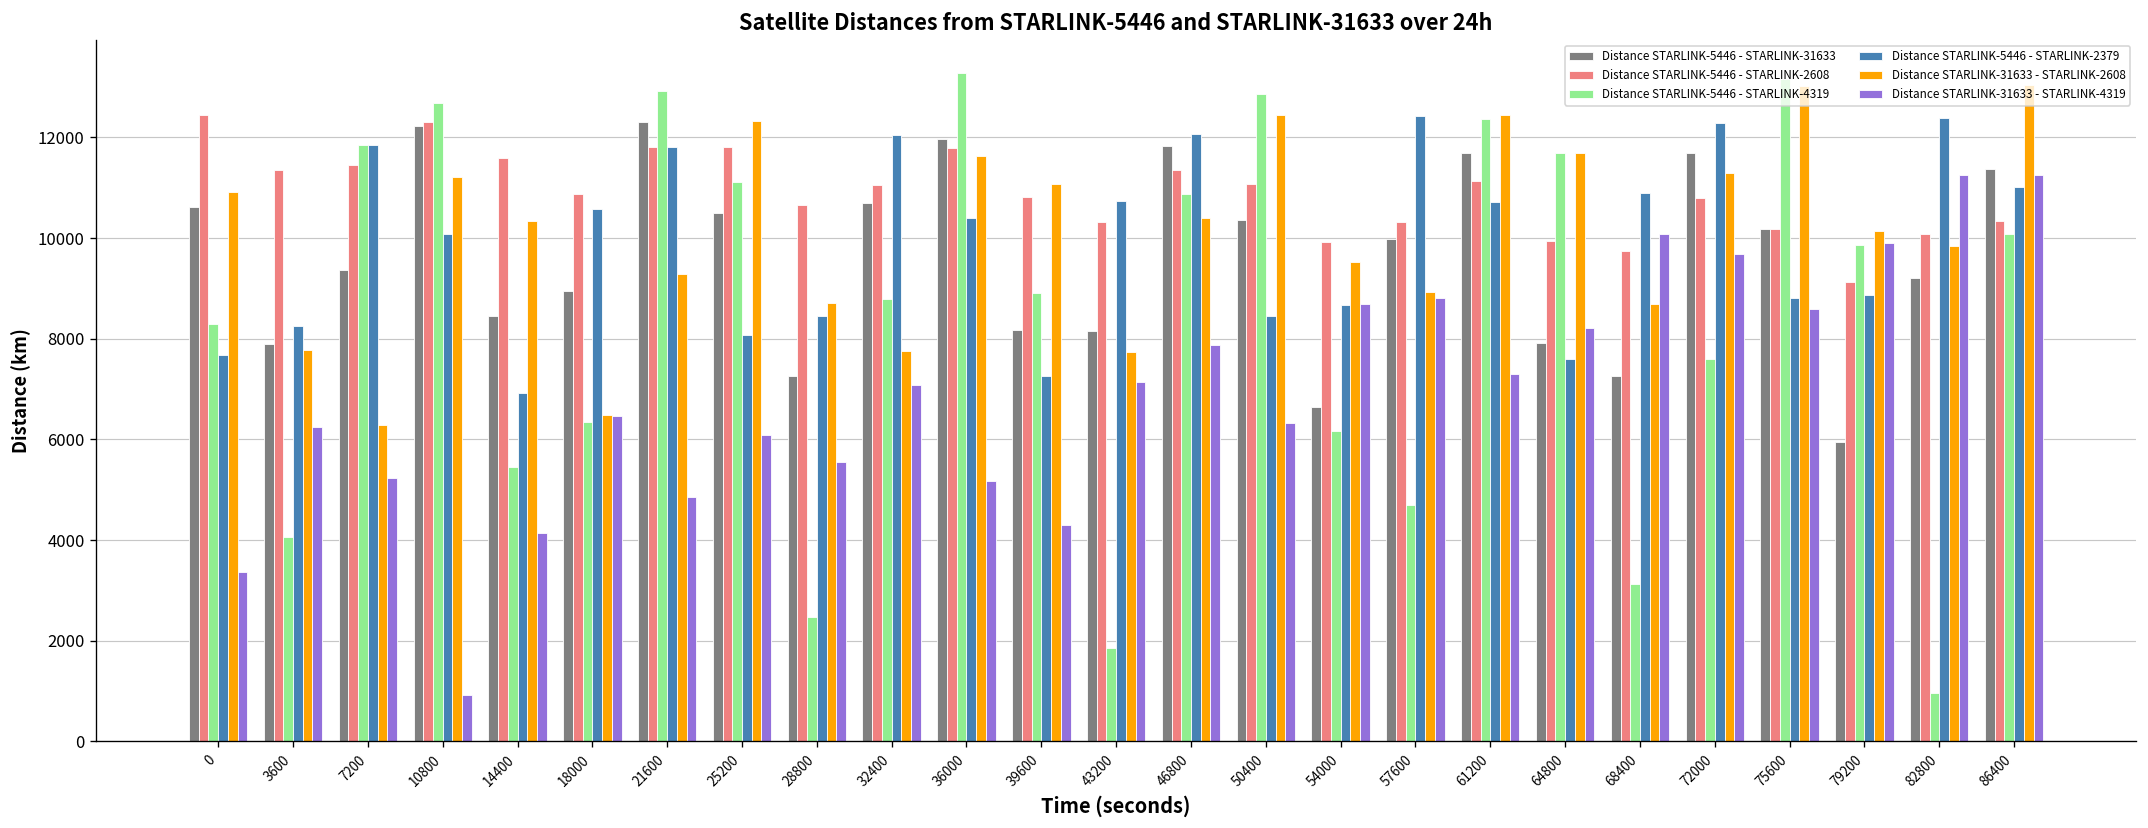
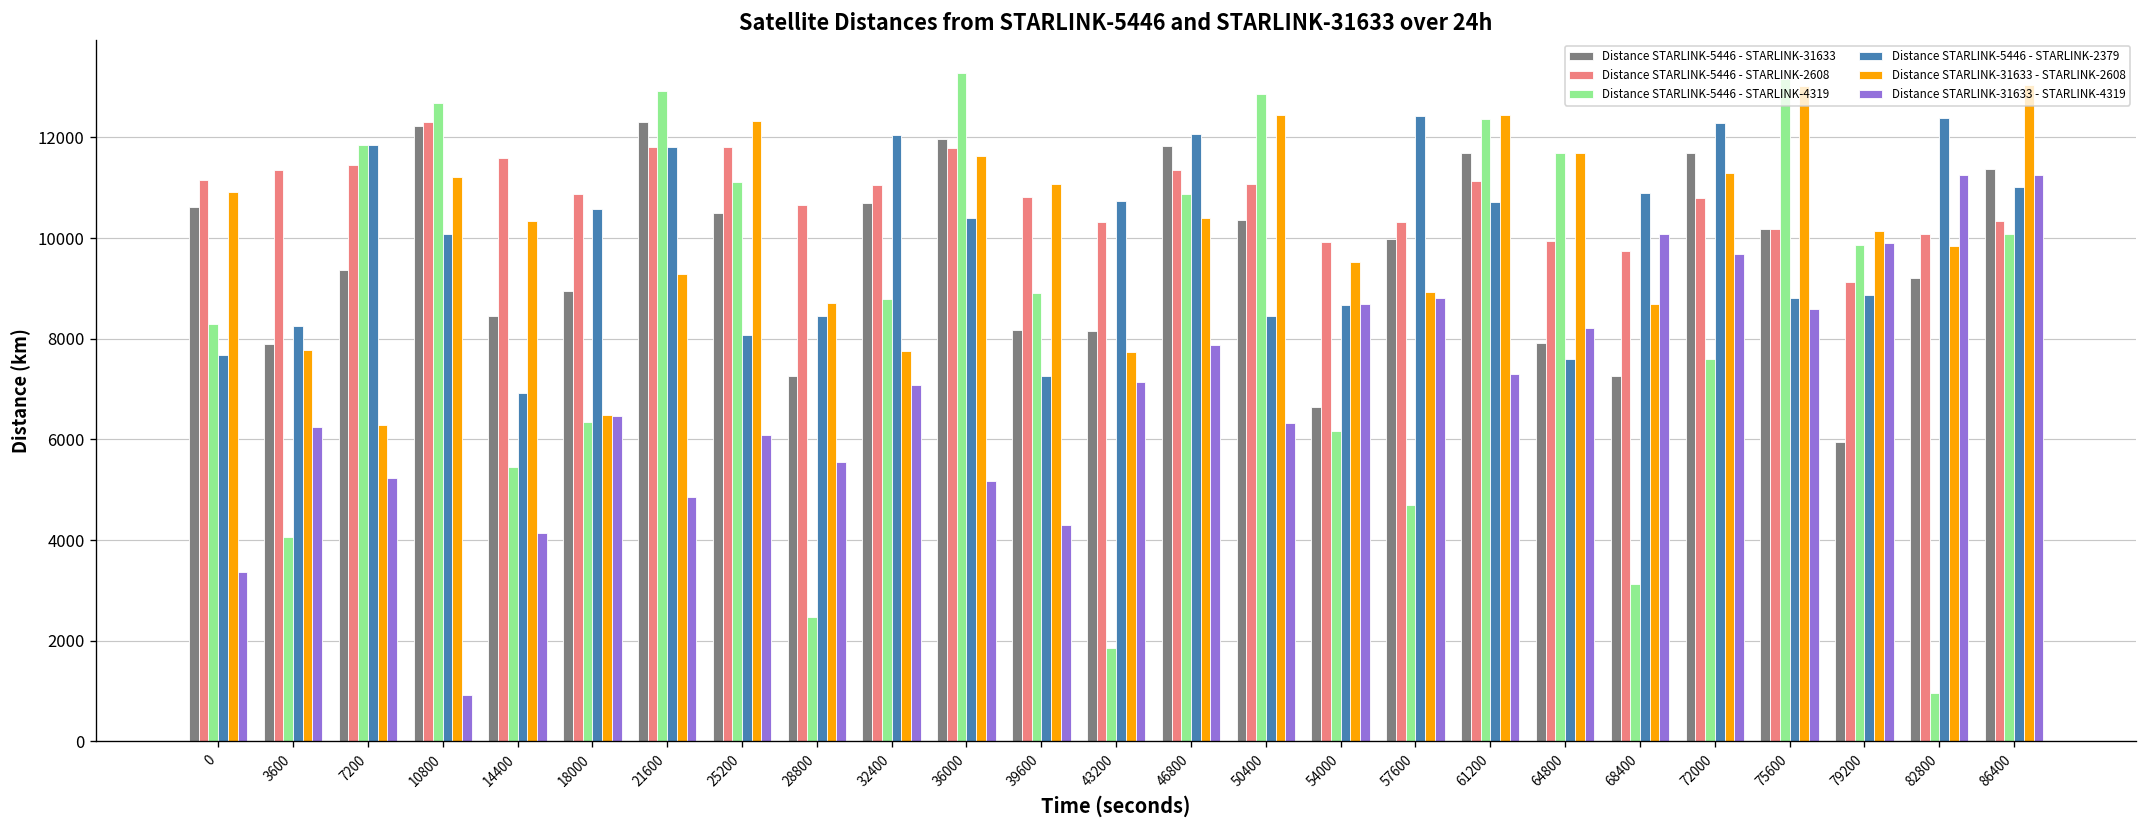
Distance STARLINK-5446 - STARLINK-2608, 0: 12400 -> 11200
